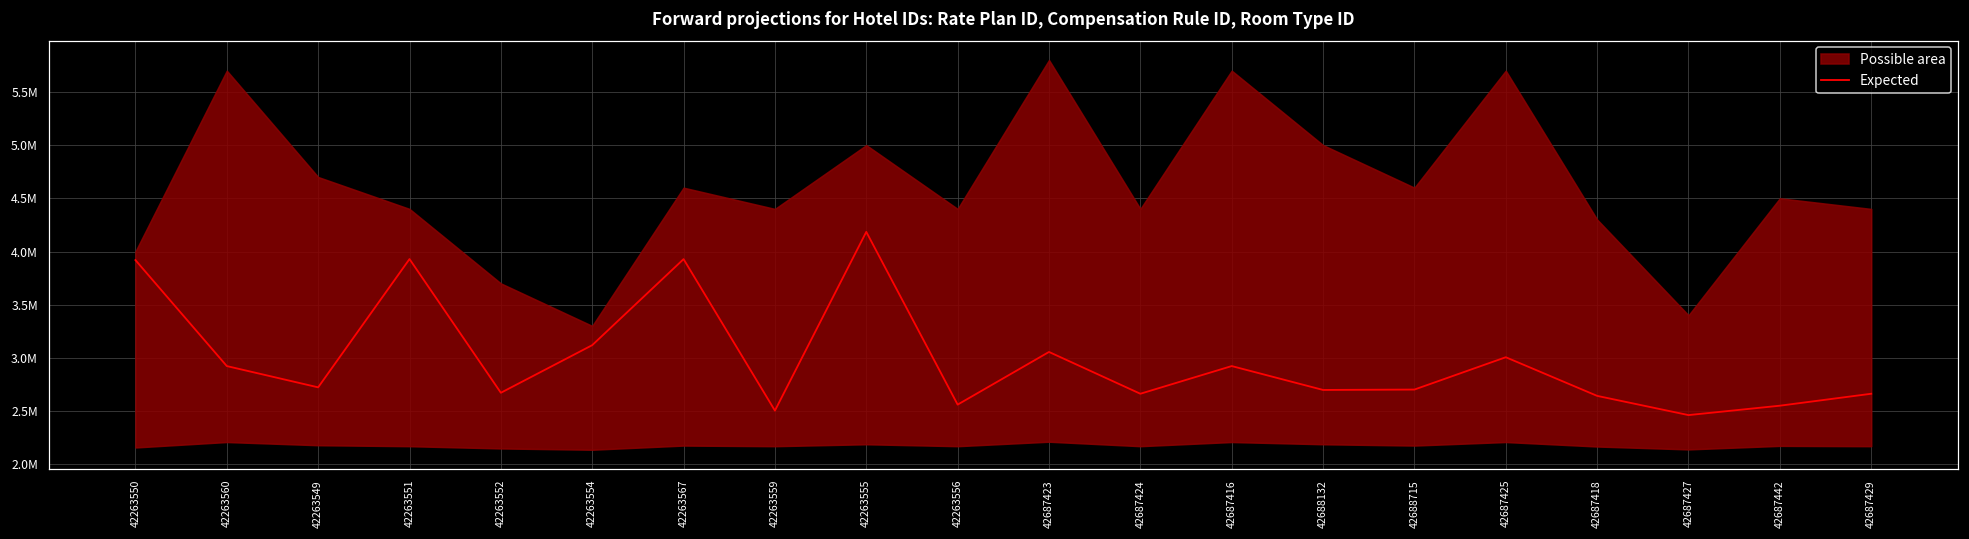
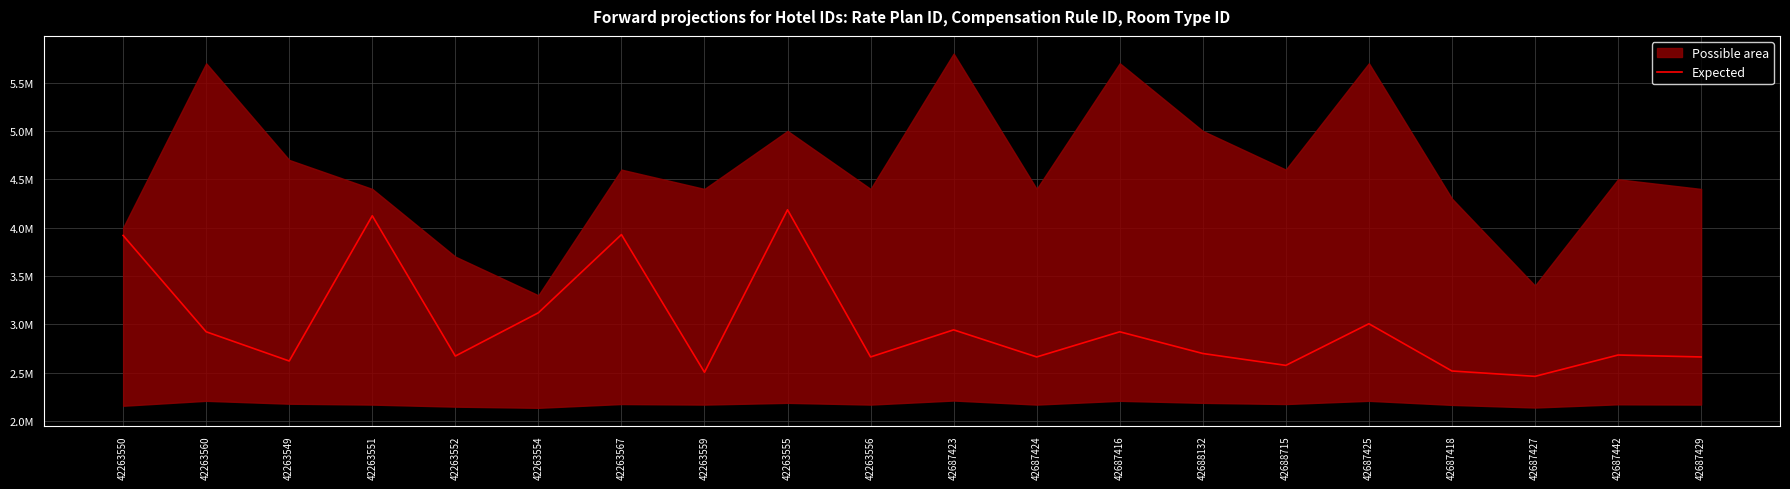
Expected, 42263549: 2700000 -> 2600000
Expected, 42263551: 3900000 -> 4100000
Expected, 42263556: 2600000 -> 2700000
Expected, 42687423: 3100000 -> 2900000
Expected, 42688715: 2700000 -> 2600000
Expected, 42687418: 2600000 -> 2500000
Expected, 42687442: 2600000 -> 2700000
